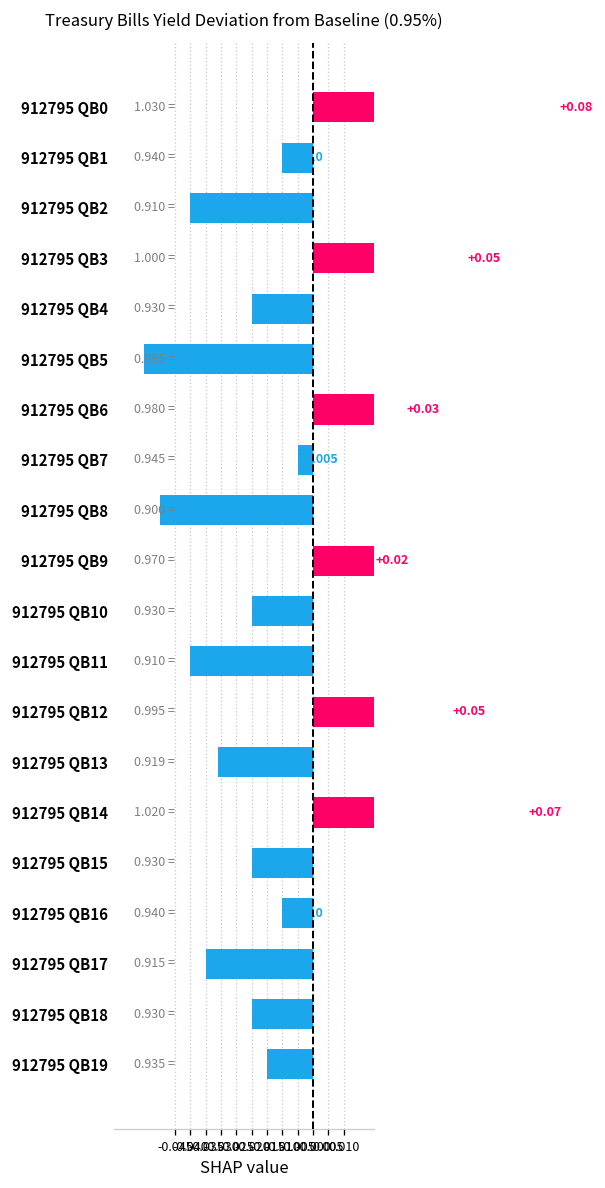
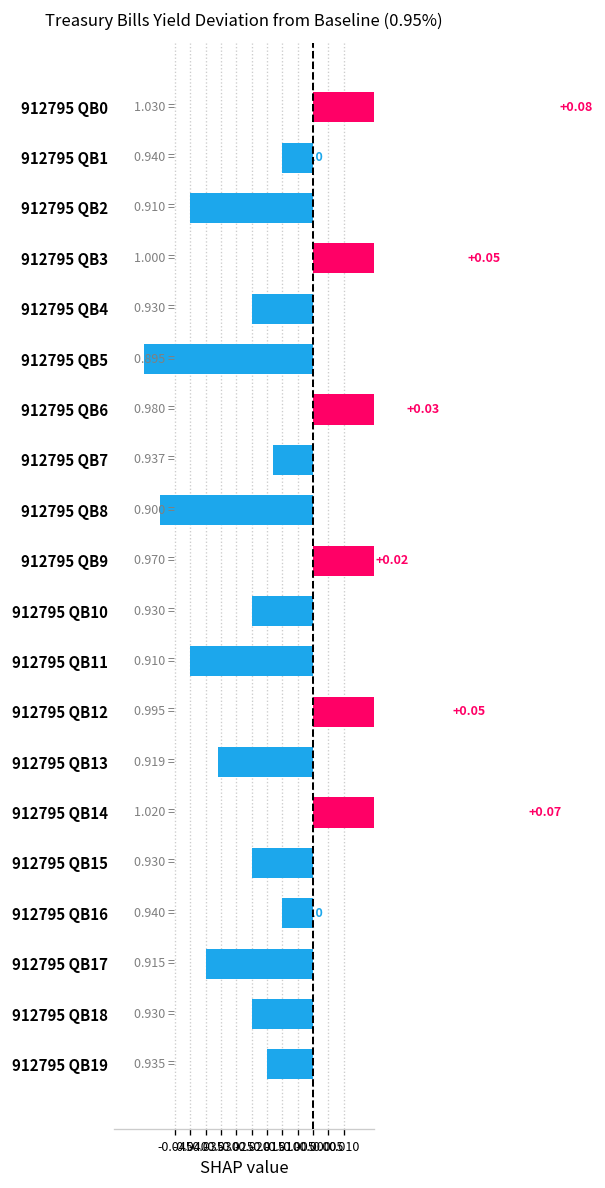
912795 QB7: 0.945 -> 0.937
